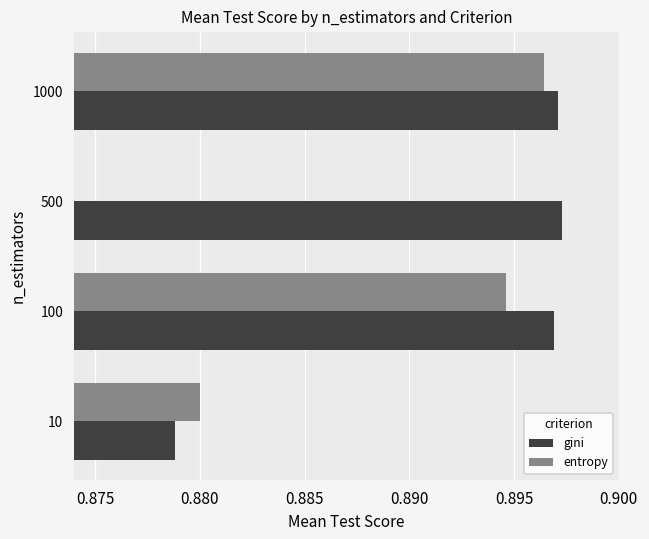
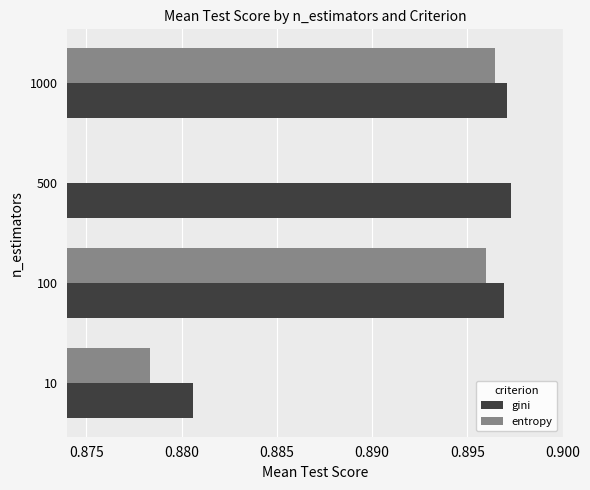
entropy, 100: 0.8946 -> 0.8960
entropy, 10: 0.8800 -> 0.8783
gini, 10: 0.8788 -> 0.8806
